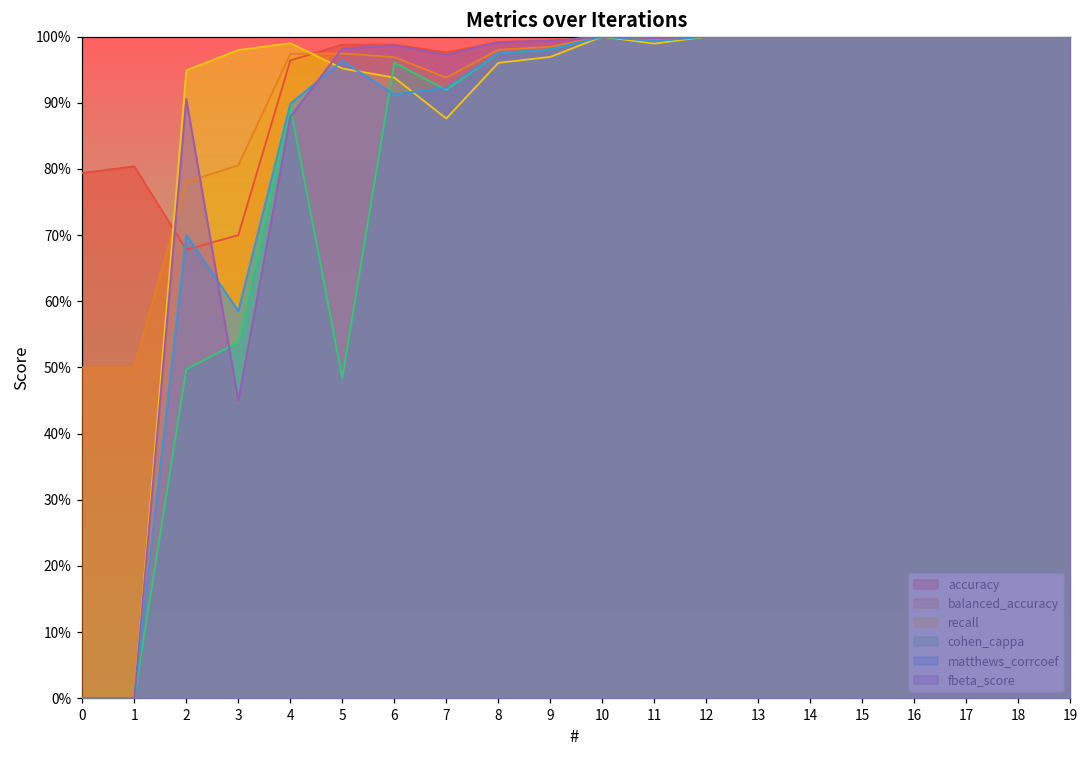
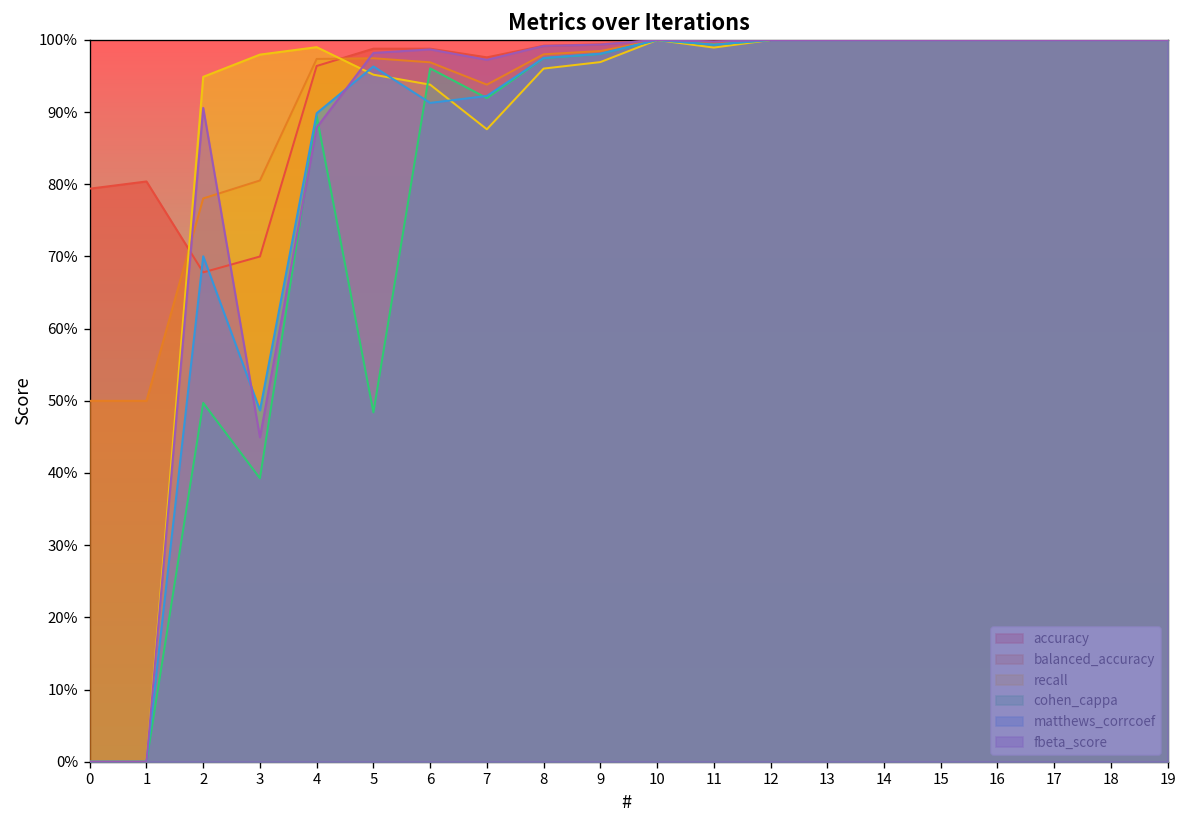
cohen_cappa, 3: 54% -> 39%
matthews_corrcoef, 3: 59% -> 49%
